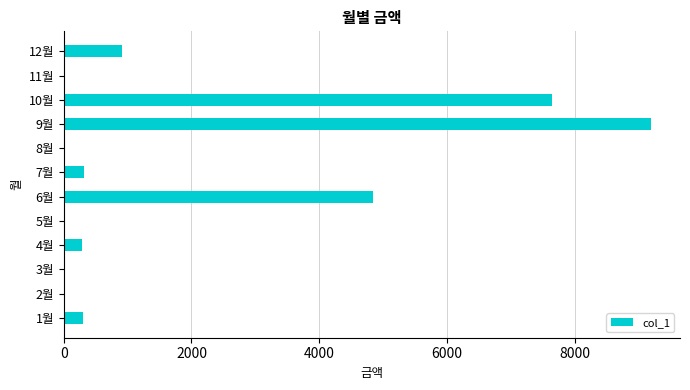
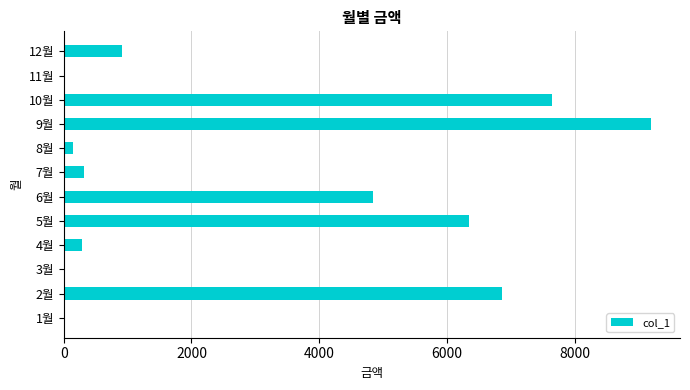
8월: 0 -> 100
5월: 0 -> 6300
2월: 0 -> 6900
1월: 300 -> 0
